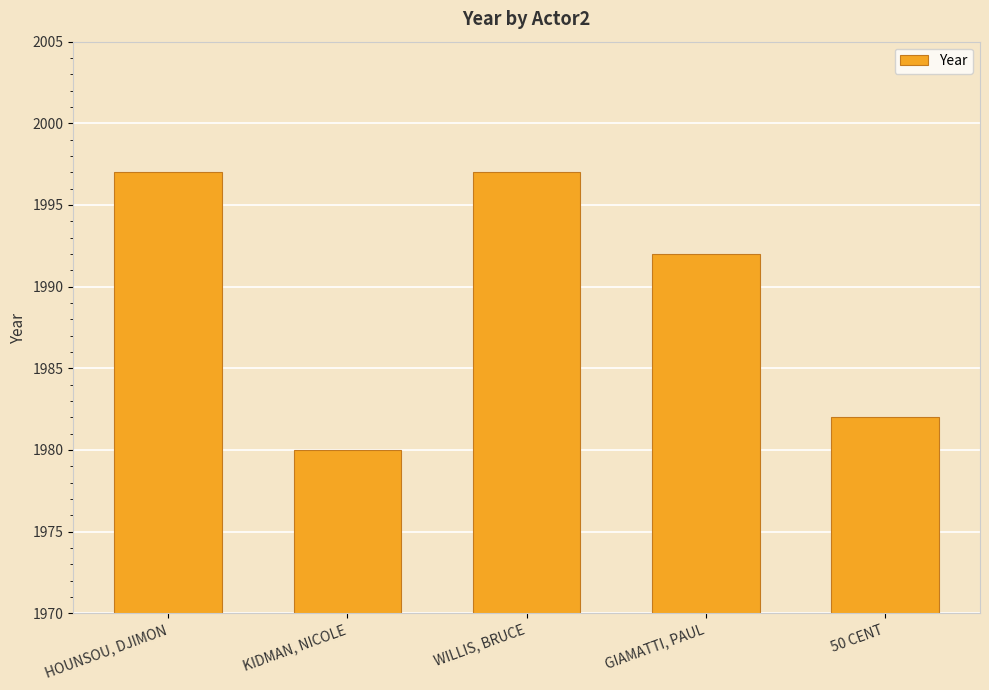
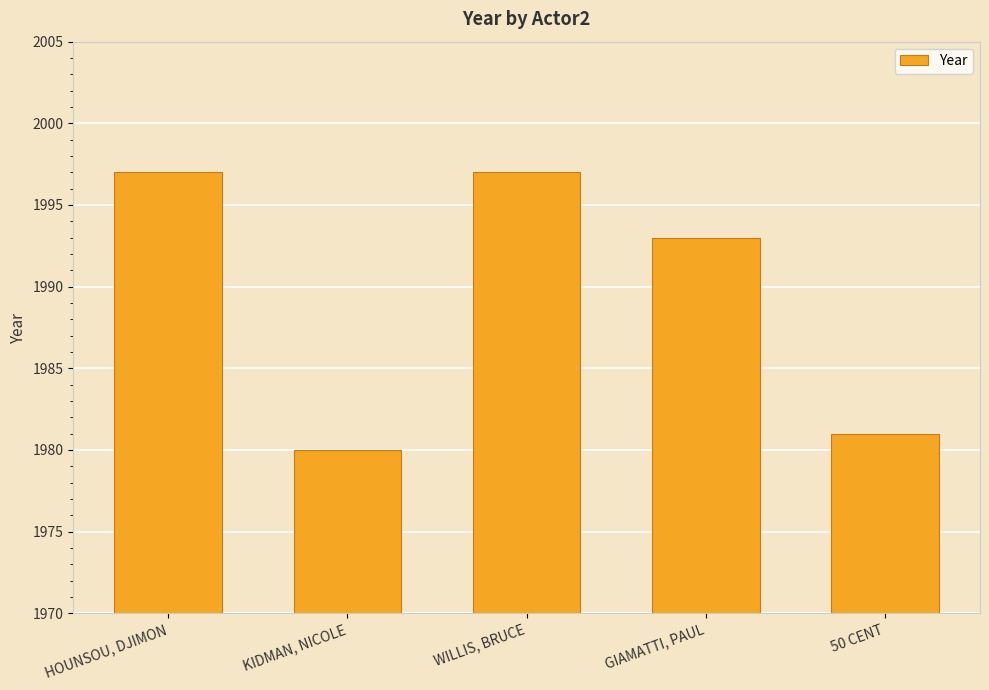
GIAMATTI, PAUL: 1992 -> 1993
50 CENT: 1982 -> 1981
